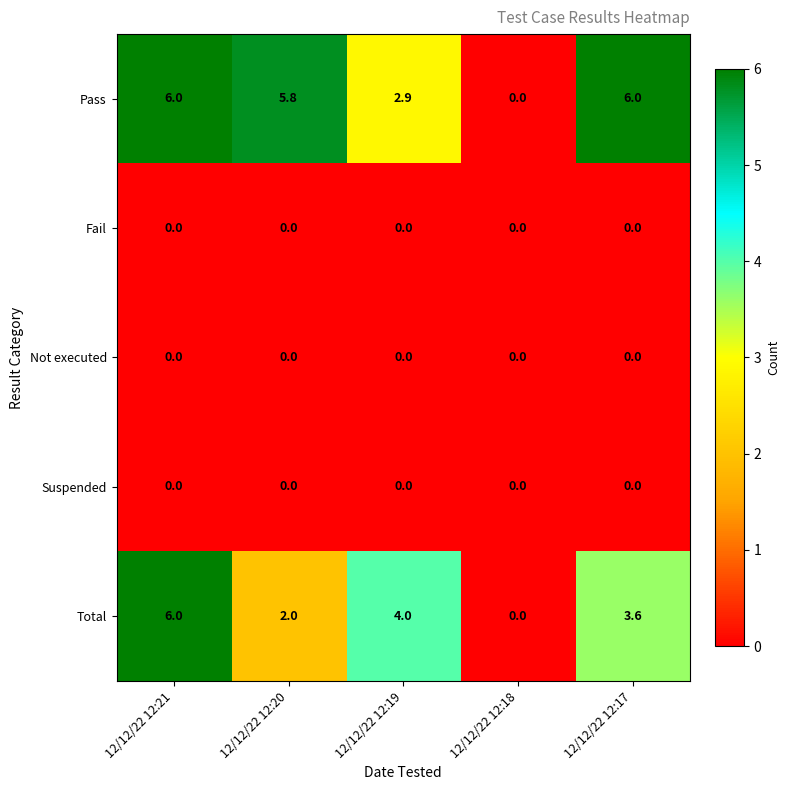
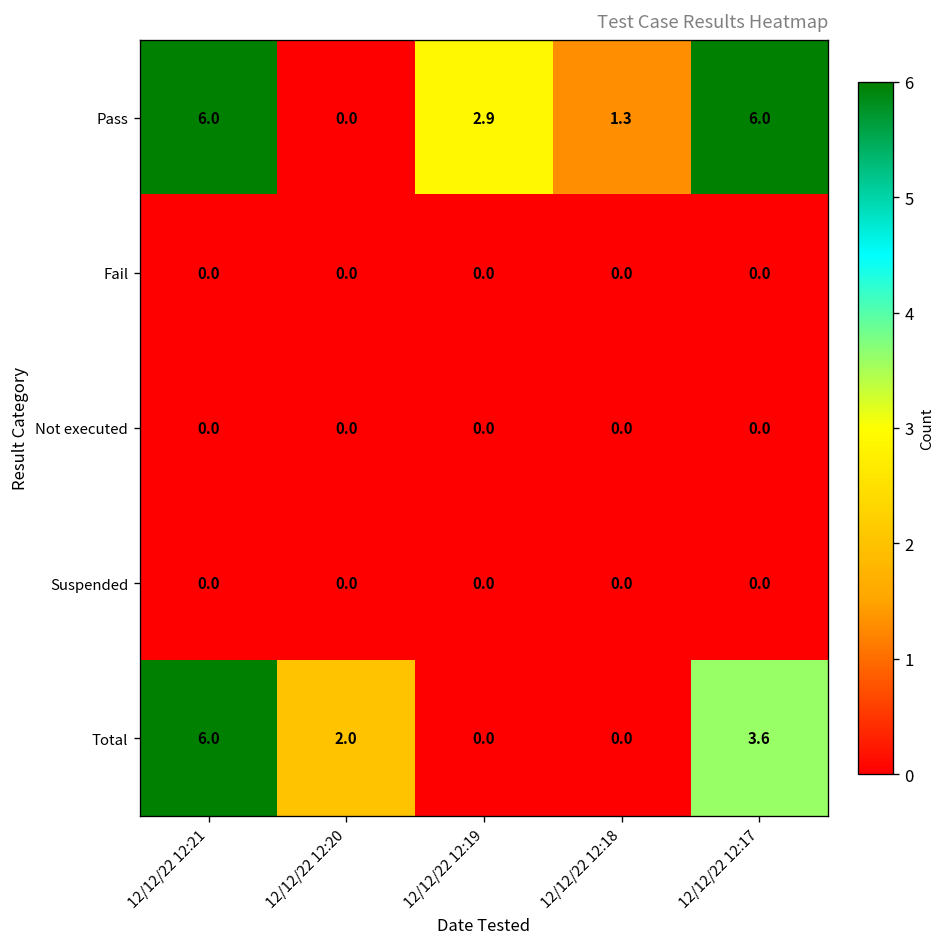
Pass, 12/12/22 12:20: 5.8 -> 0.0
Pass, 12/12/22 12:18: 0.0 -> 1.3
Total, 12/12/22 12:19: 4.0 -> 0.0
